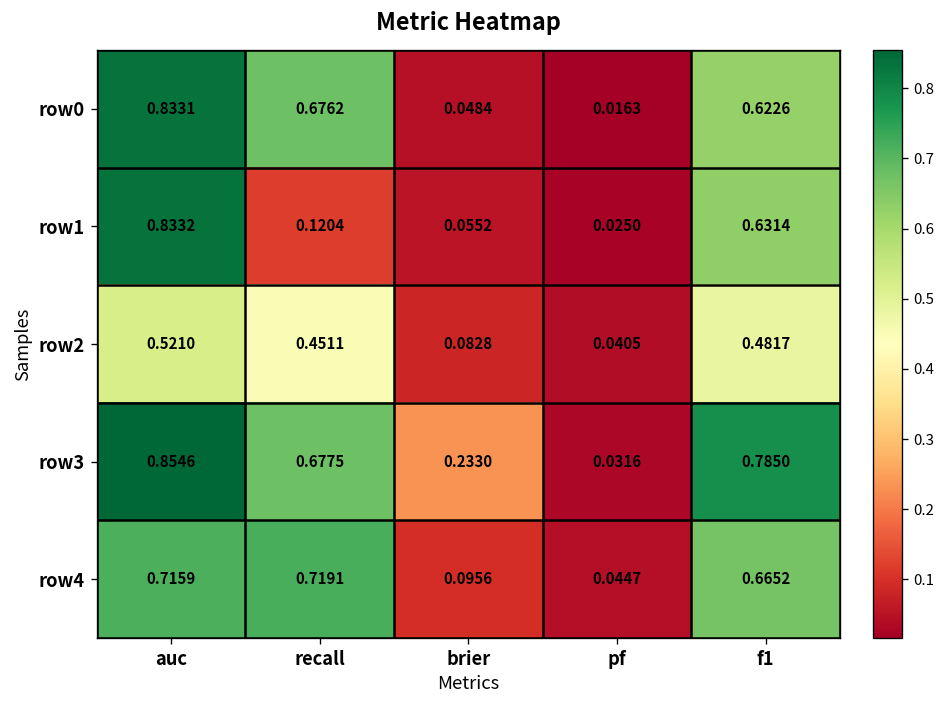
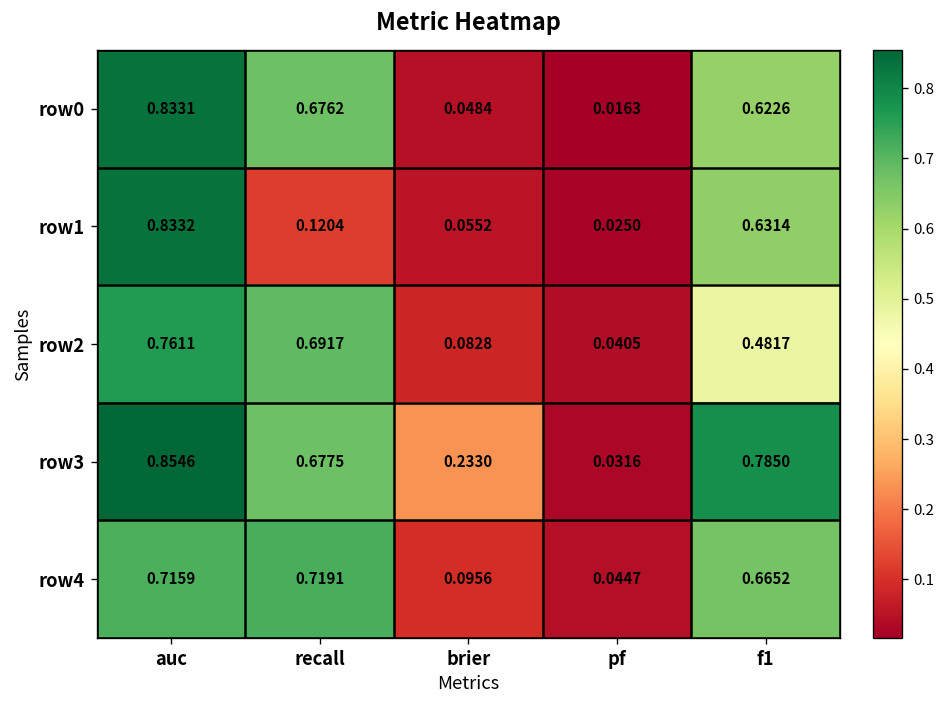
row2, auc: 0.5210 -> 0.7611
row2, recall: 0.4511 -> 0.6917
